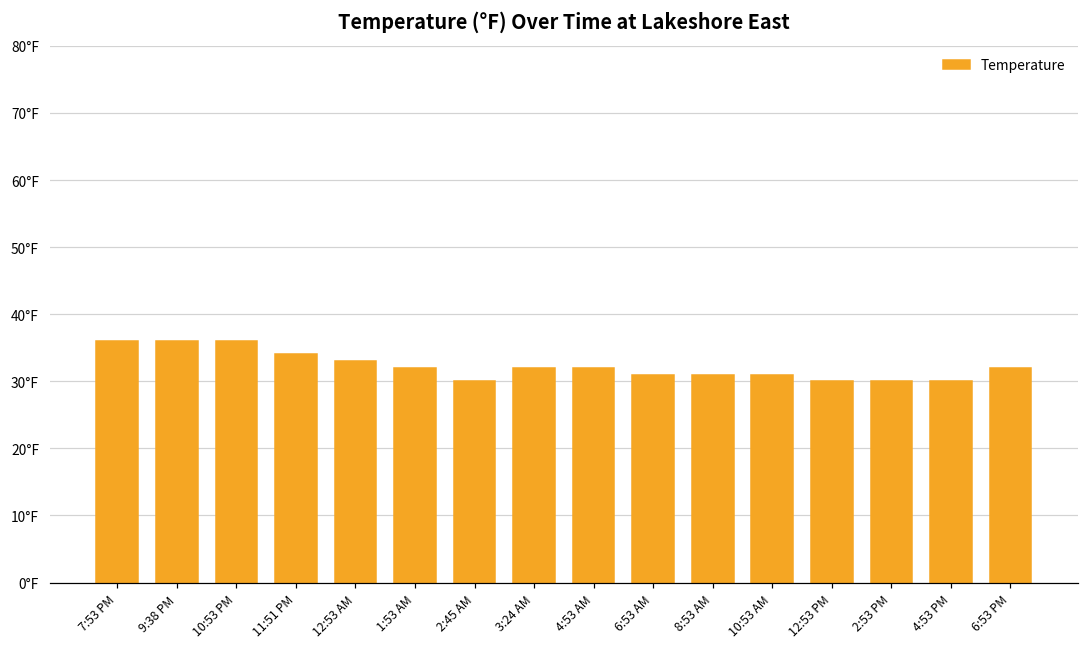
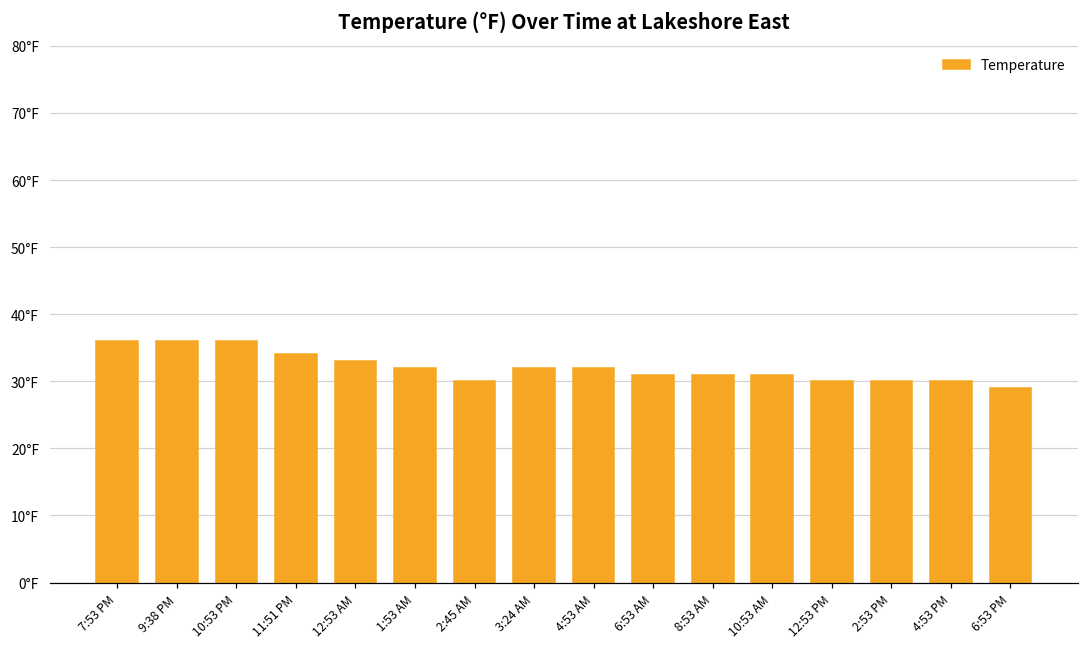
6:53 PM: 32°F -> 29°F
